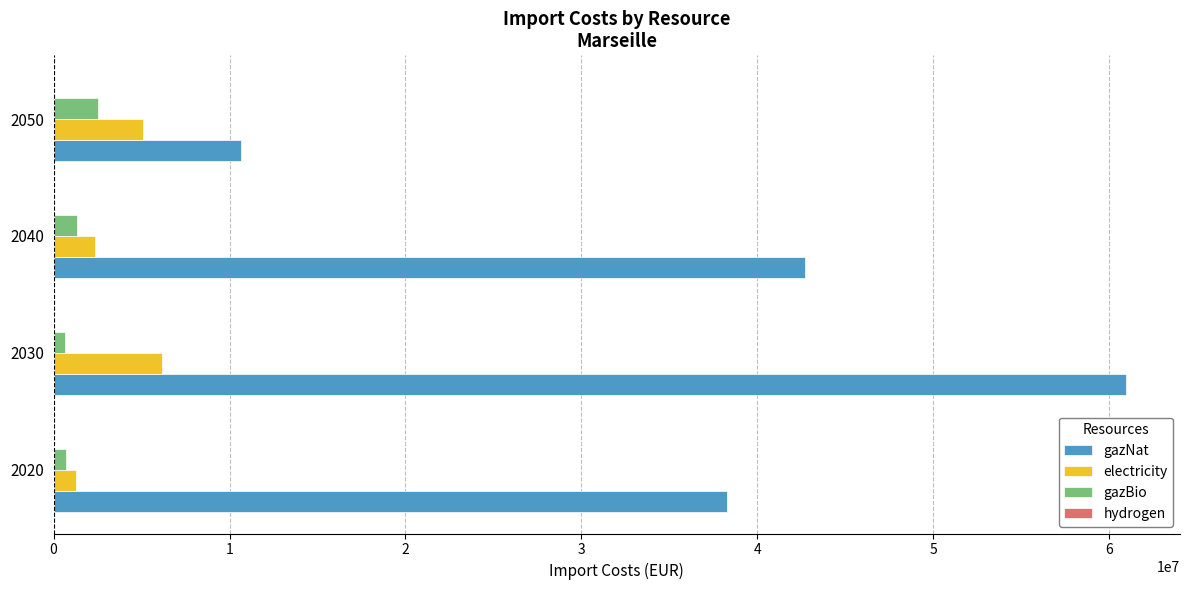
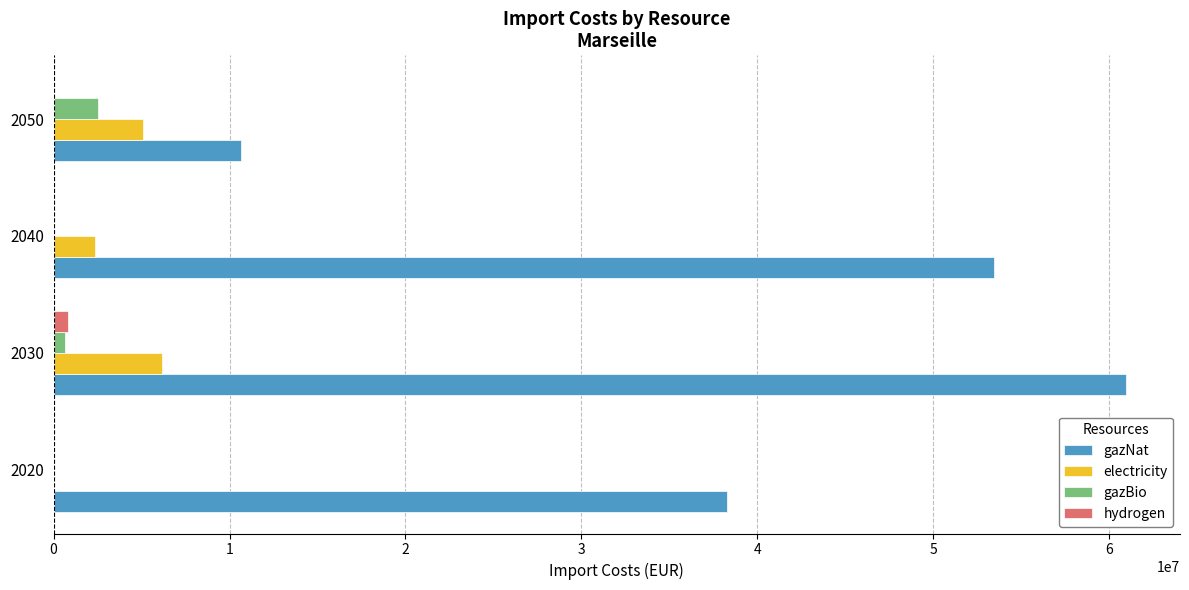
gazBio, 2040: 1300000 -> 0
gazNat, 2040: 42700000 -> 53400000
hydrogen, 2030: 0 -> 800000
gazBio, 2020: 700000 -> 0
electricity, 2020: 1200000 -> 0
